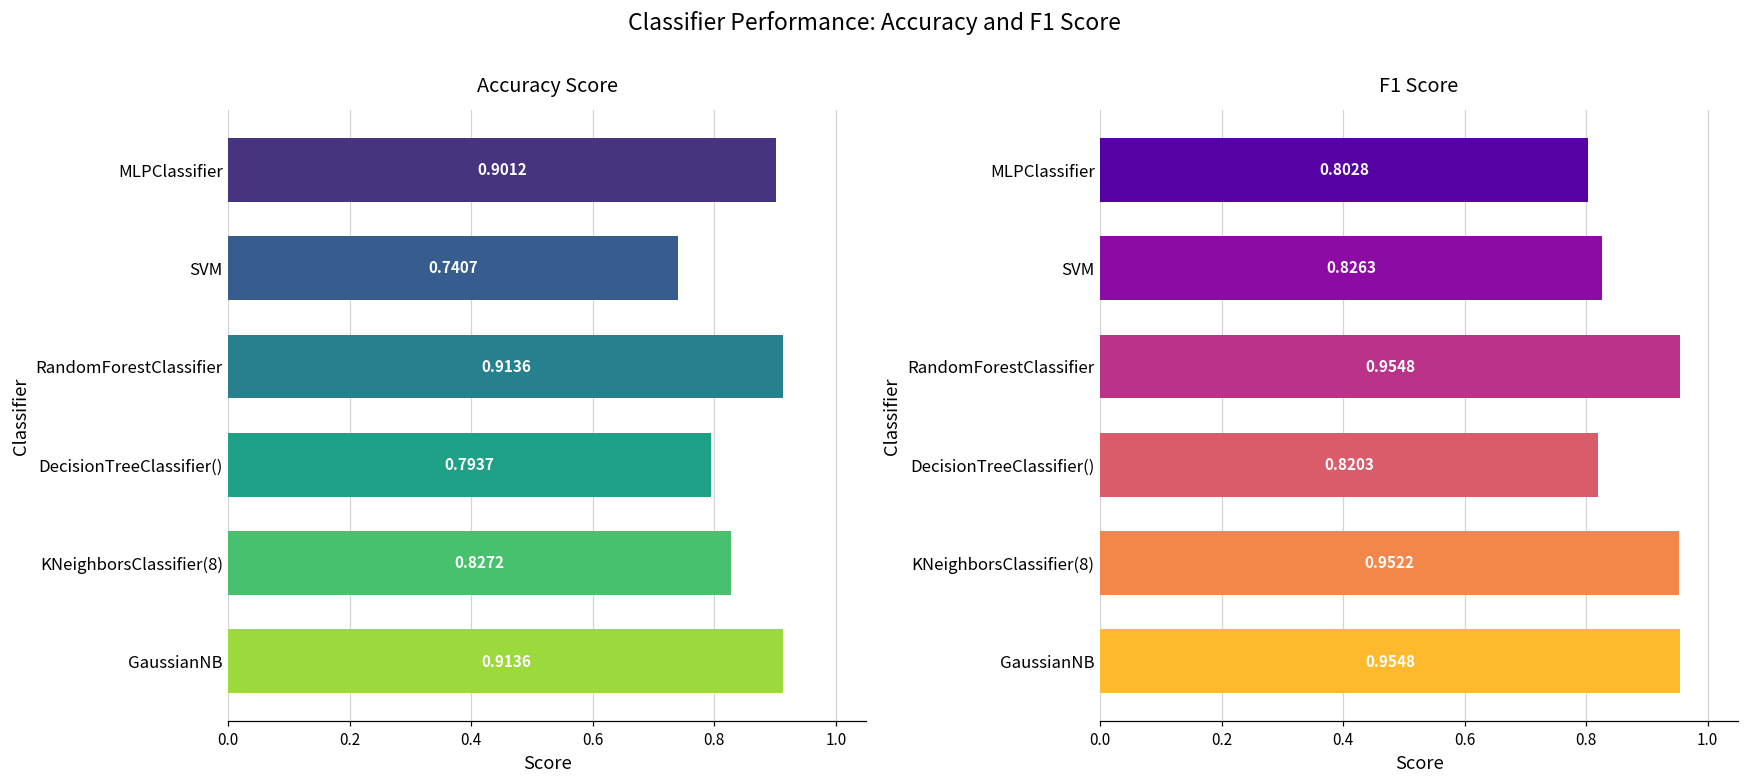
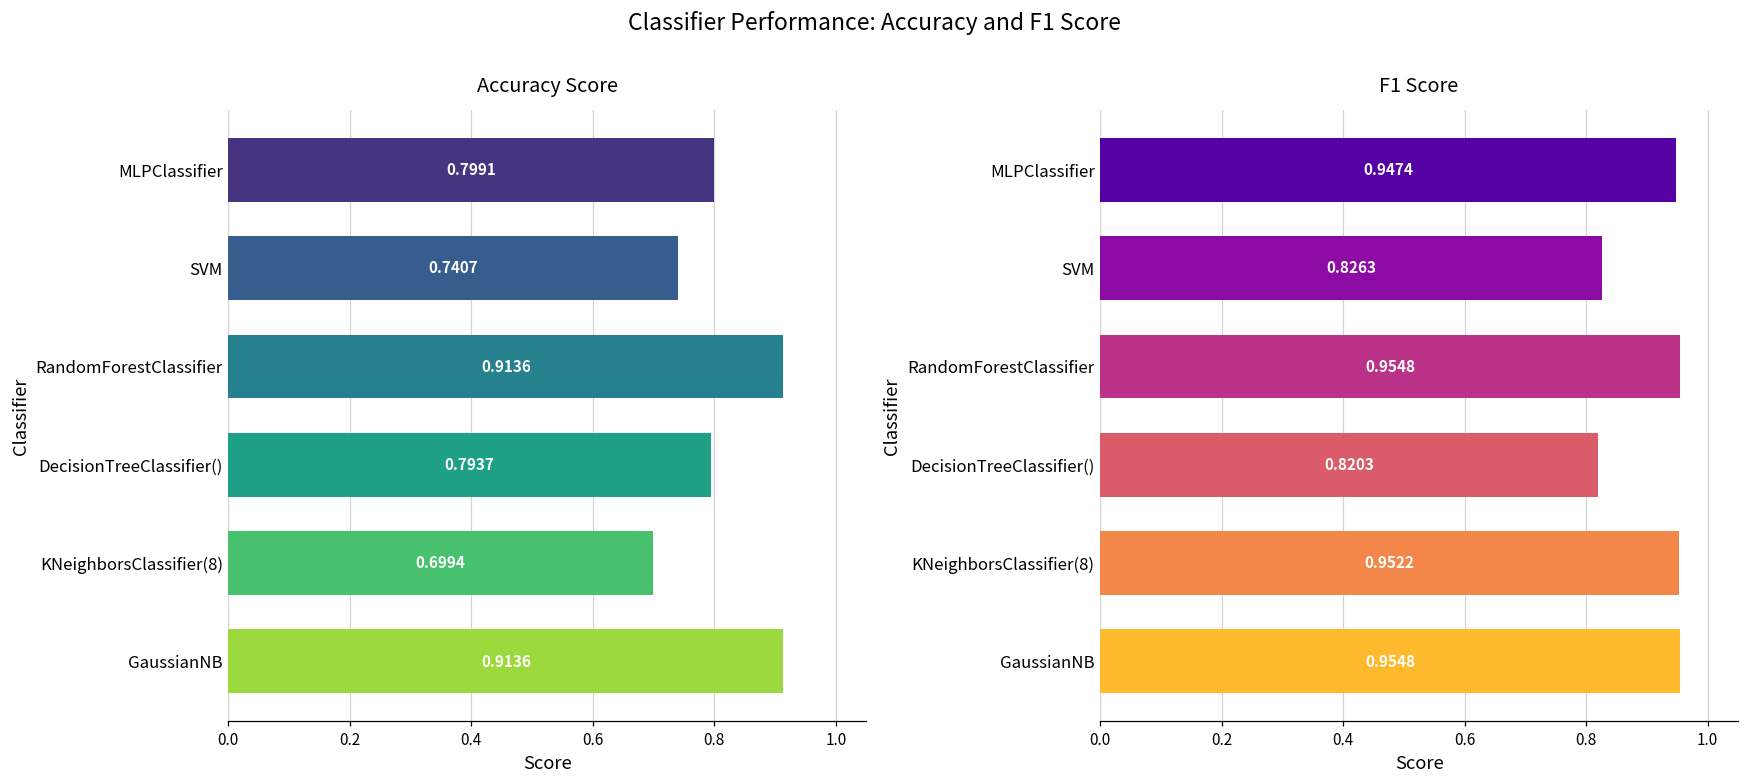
Accuracy Score, MLPClassifier: 0.9012 -> 0.7991
Accuracy Score, KNeighborsClassifier(8): 0.8272 -> 0.6994
F1 Score, MLPClassifier: 0.8028 -> 0.9474
